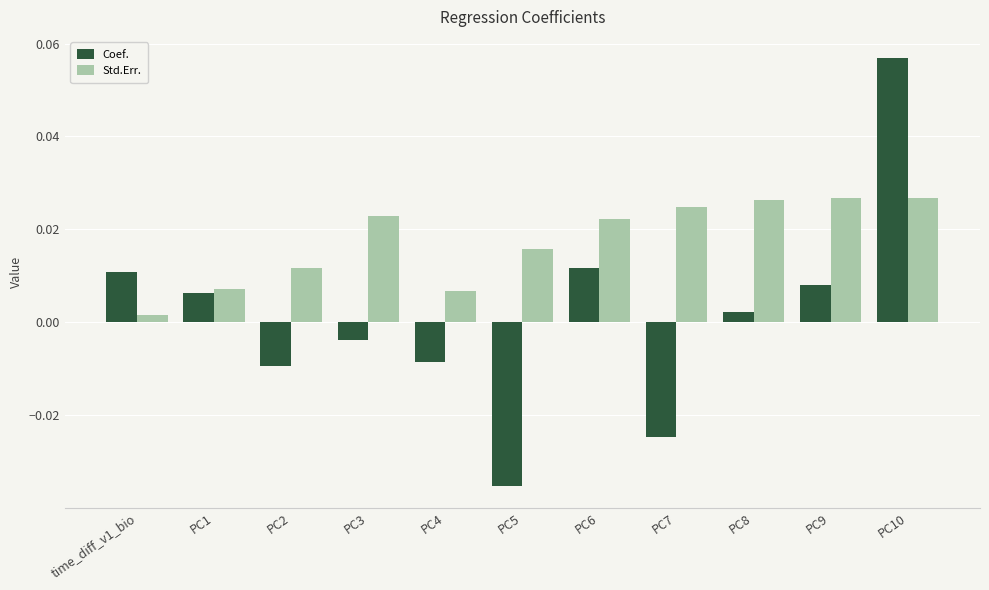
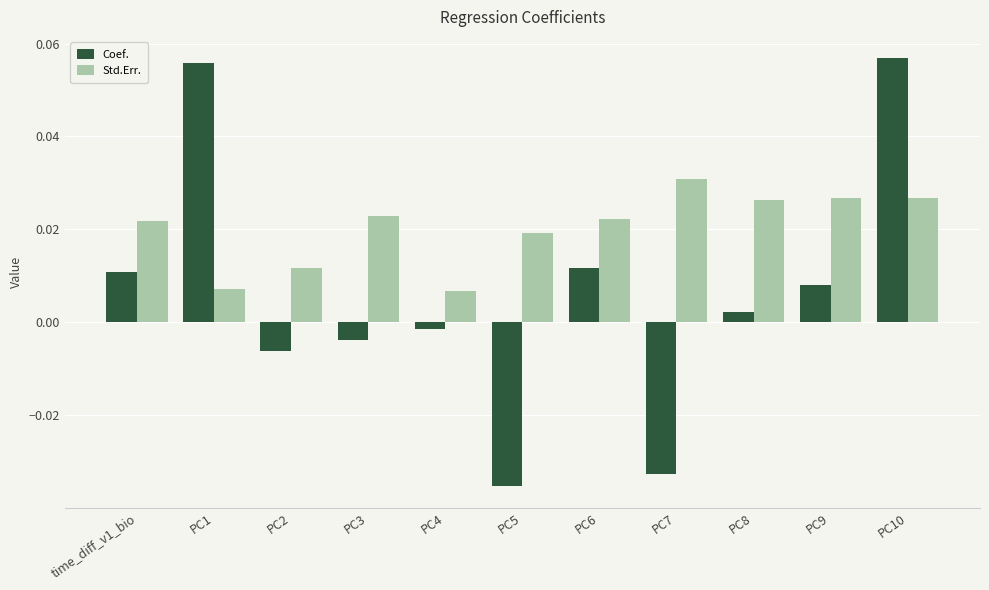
Std.Err., time_diff_v1_bio: 0.002 -> 0.022
Coef., PC1: 0.006 -> 0.056
Coef., PC2: -0.009 -> -0.006
Coef., PC4: -0.009 -> -0.001
Std.Err., PC5: 0.016 -> 0.019
Coef., PC7: -0.025 -> -0.033
Std.Err., PC7: 0.025 -> 0.031
